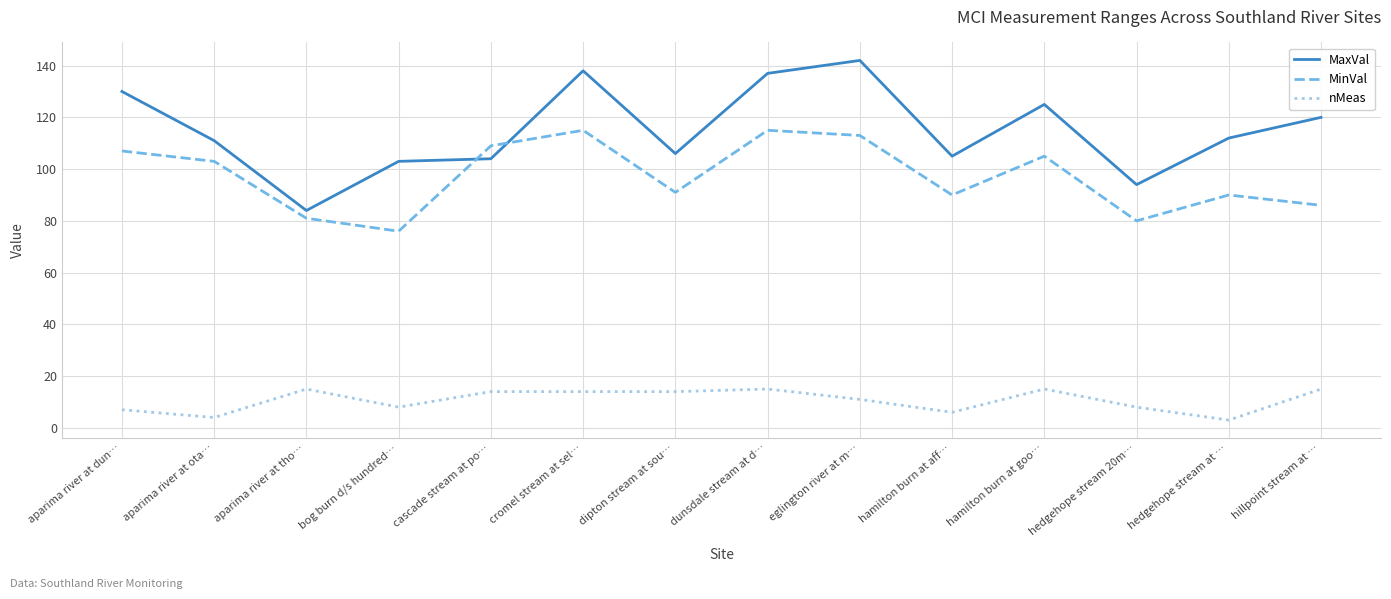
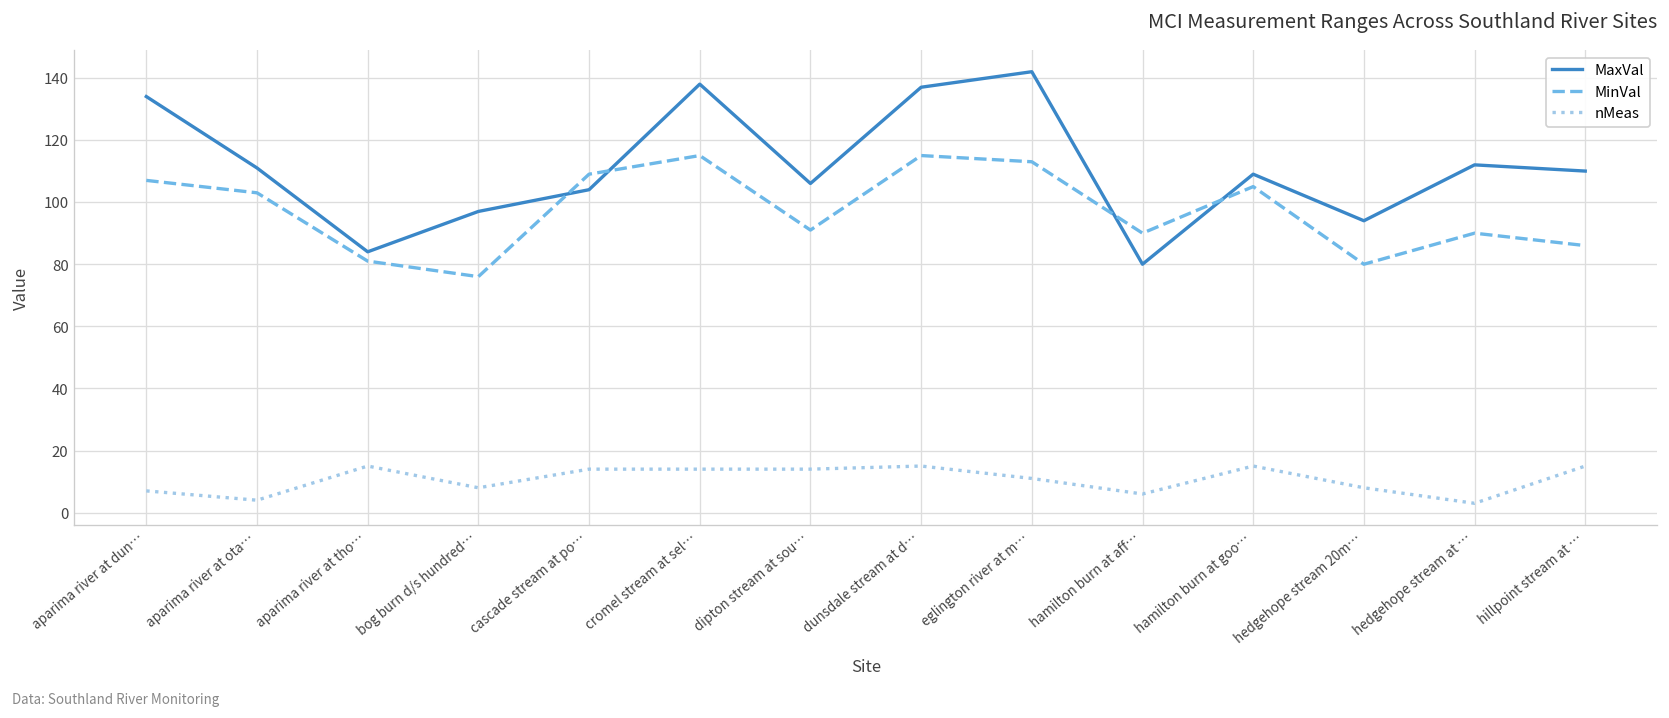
MaxVal, aparima river at dun…: 130 -> 134
MaxVal, bog burn d/s hundred…: 103 -> 97
MaxVal, hamilton burn at aff…: 105 -> 80
MaxVal, hamilton burn at goo…: 125 -> 109
MaxVal, hillpoint stream at …: 120 -> 110
